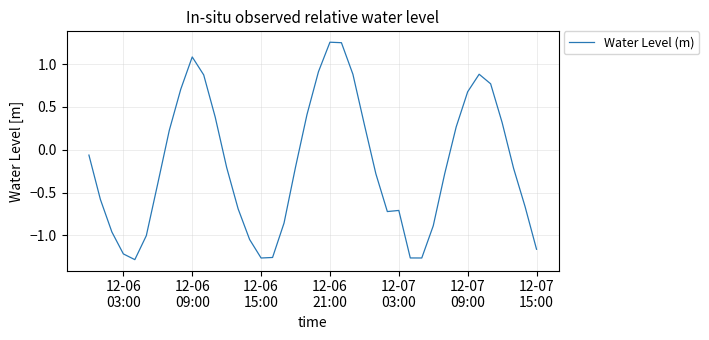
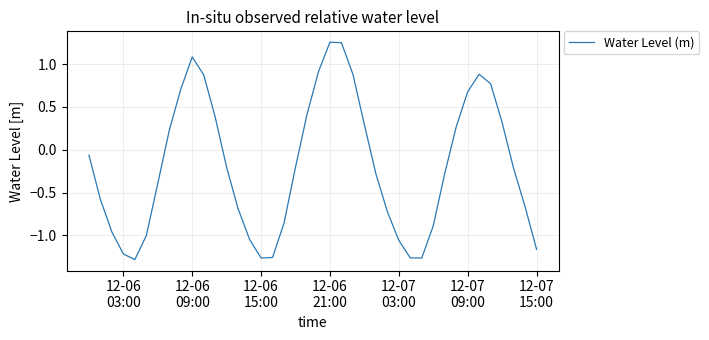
12-07 03:00: -0.7 -> -1.1
